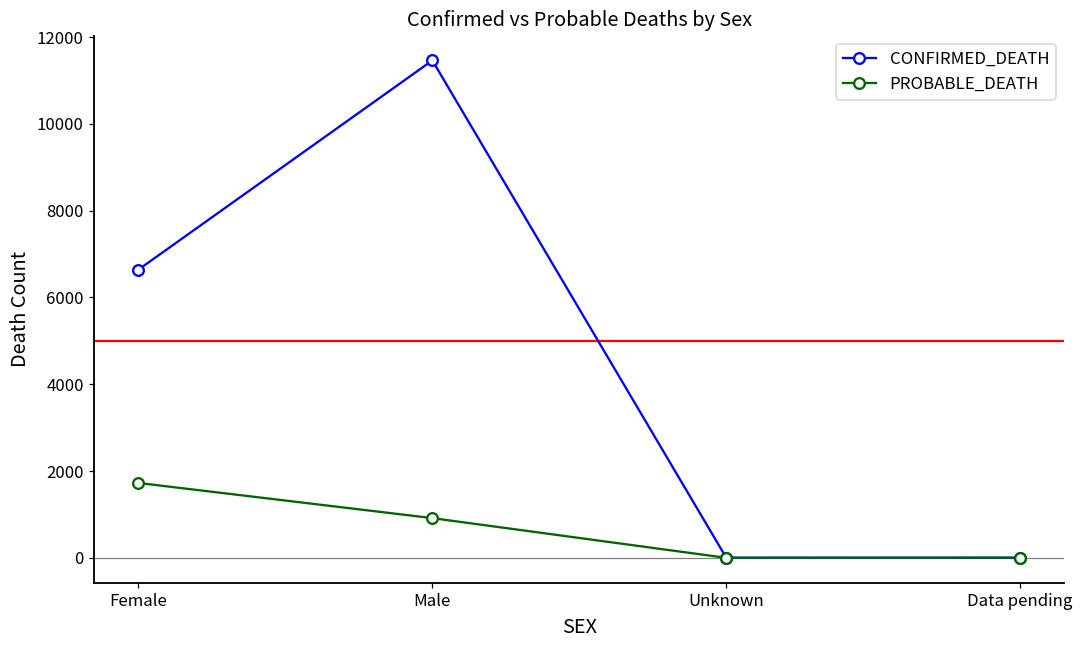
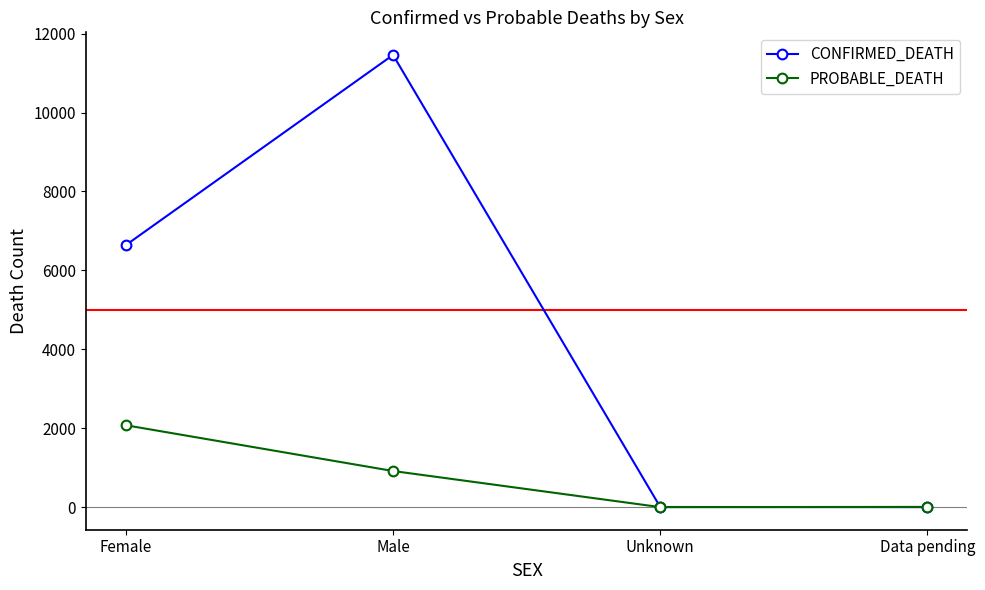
PROBABLE_DEATH, Female: 1700 -> 2100
